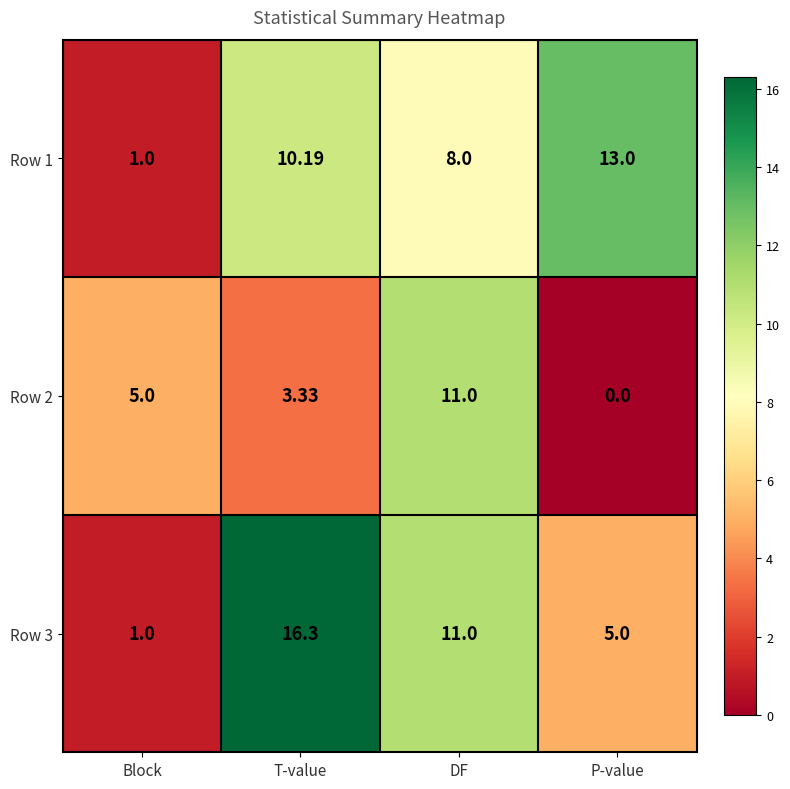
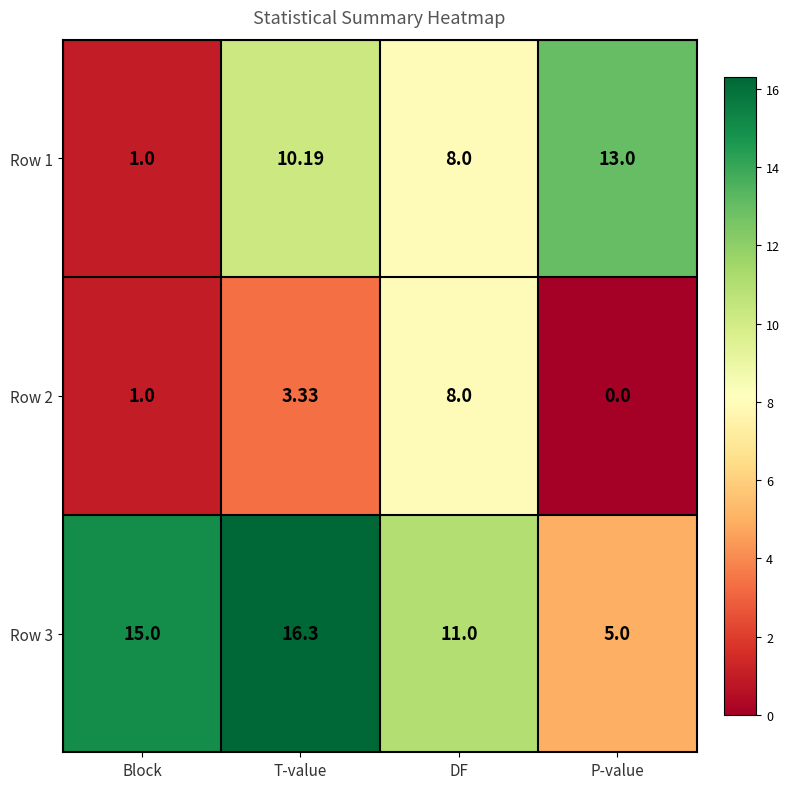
Row 2, Block: 5.0 -> 1.0
Row 2, DF: 11.0 -> 8.0
Row 3, Block: 1.0 -> 15.0
